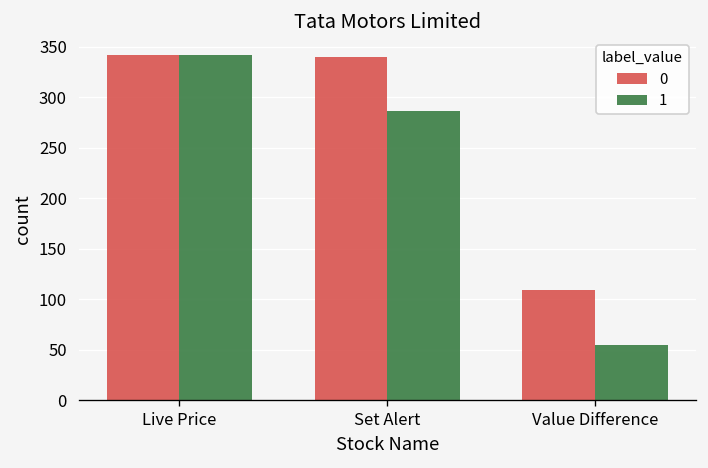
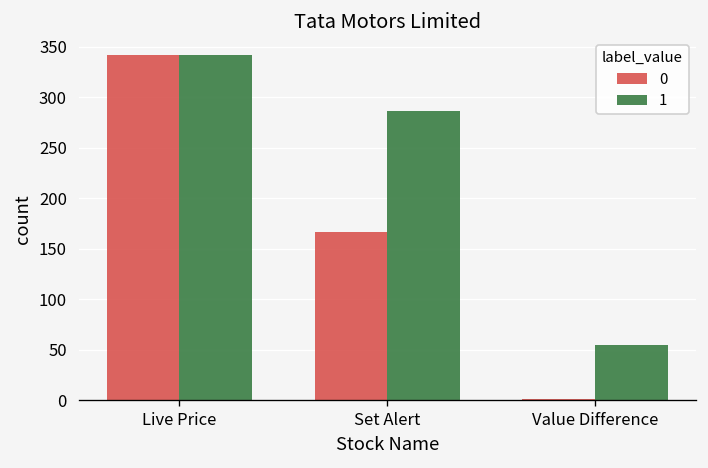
0, Set Alert: 340 -> 170
0, Value Difference: 110 -> 0
